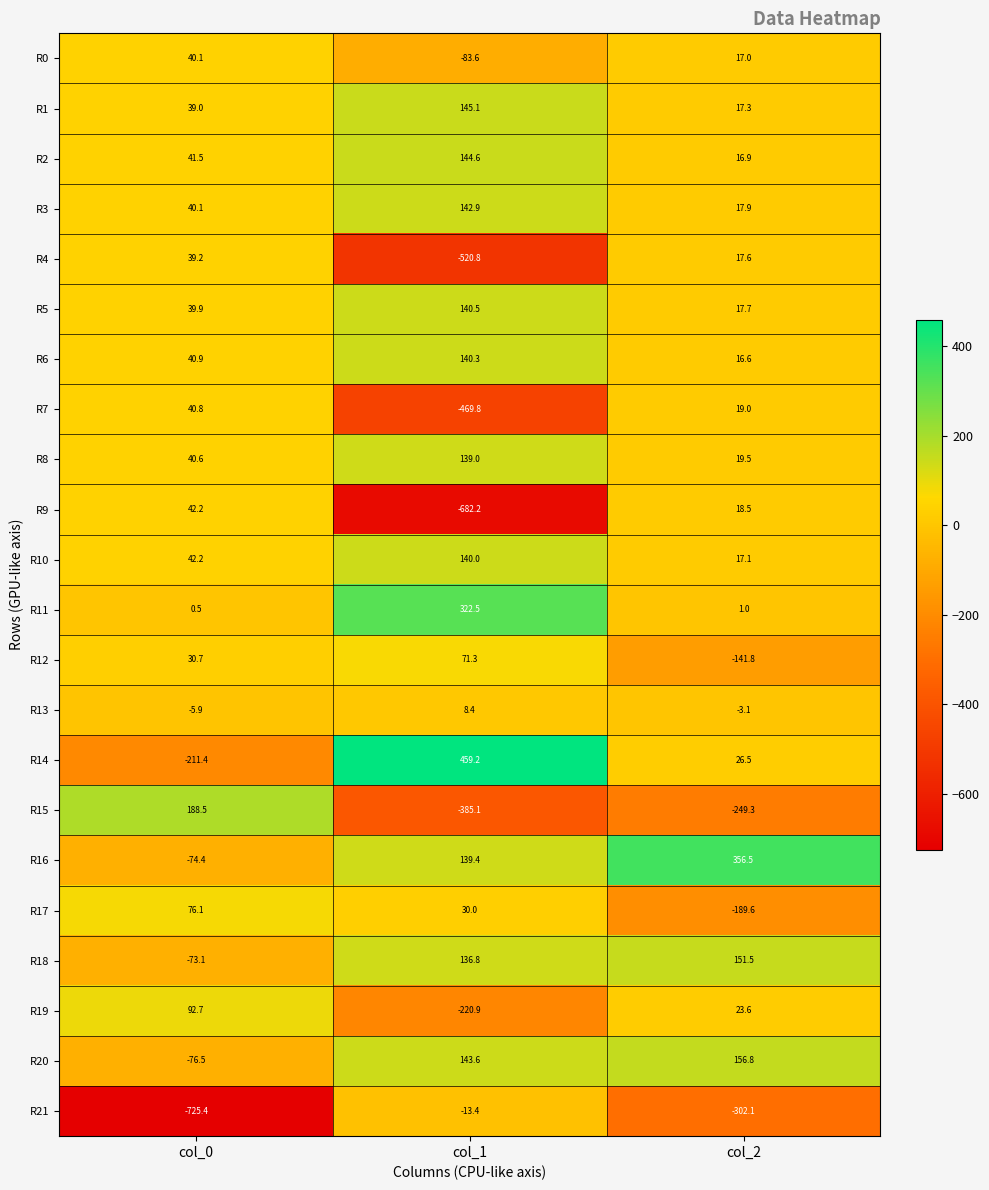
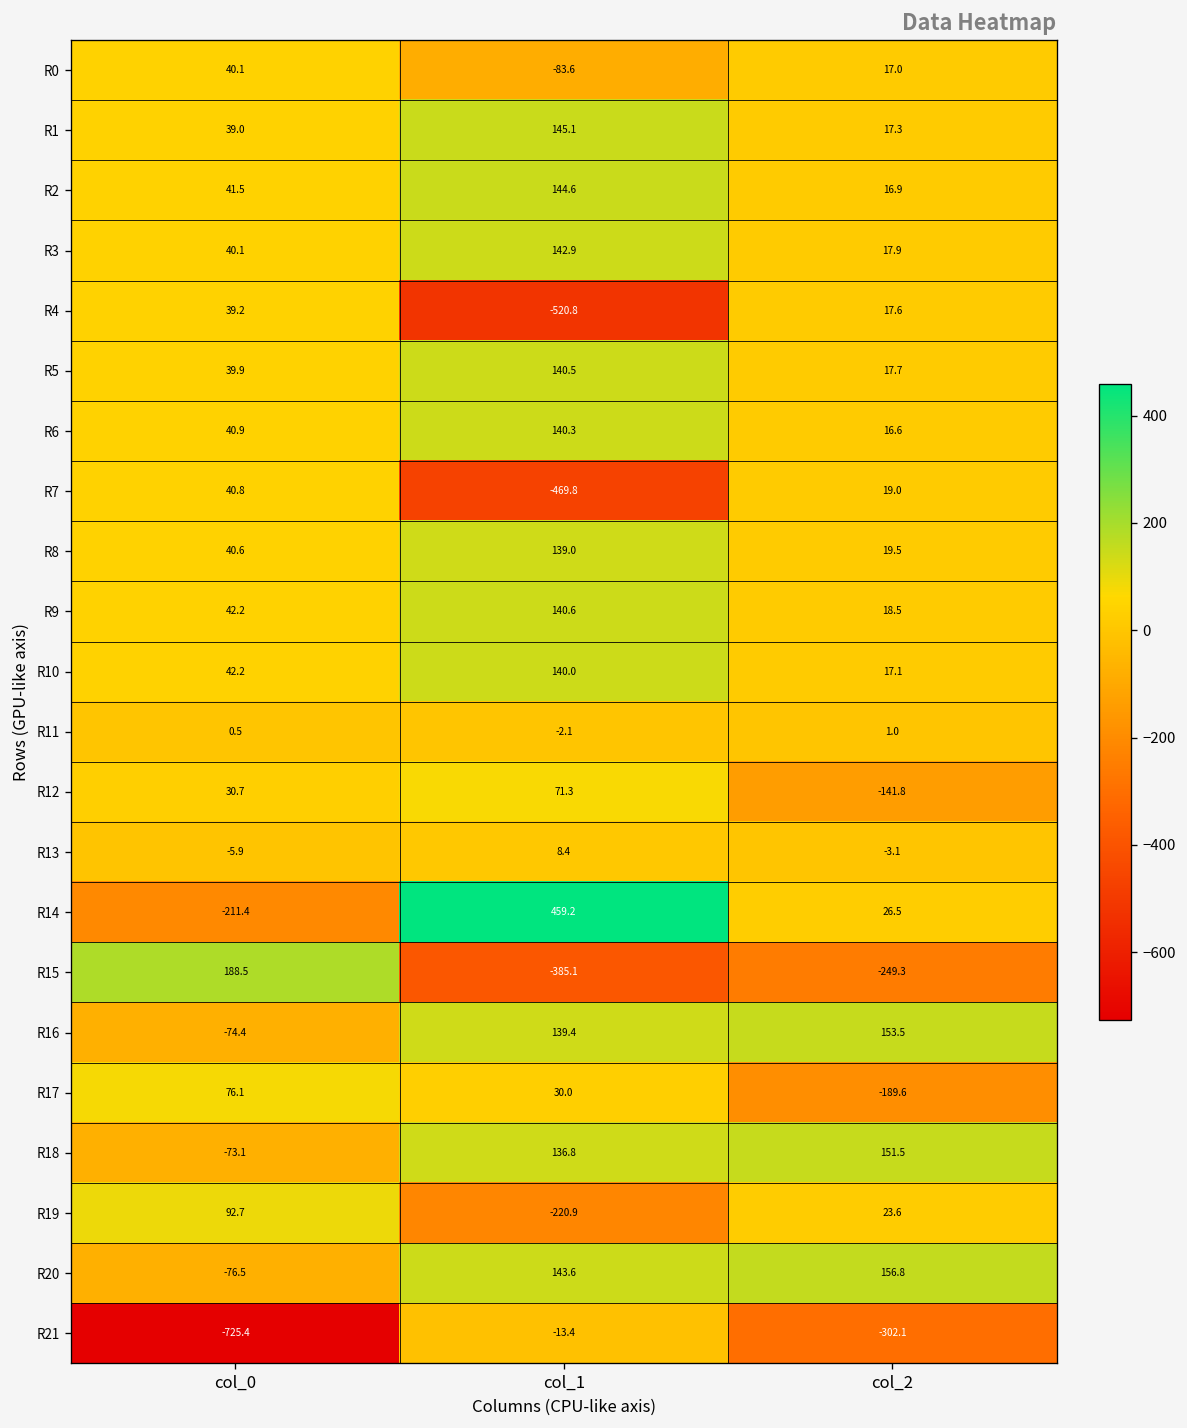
R9, col_1: -682.2 -> 140.6
R11, col_1: 322.5 -> -2.1
R16, col_2: 356.5 -> 153.5
